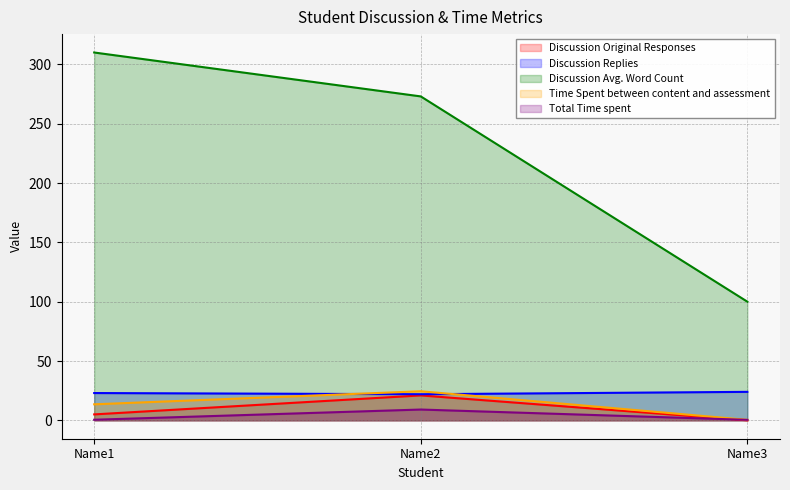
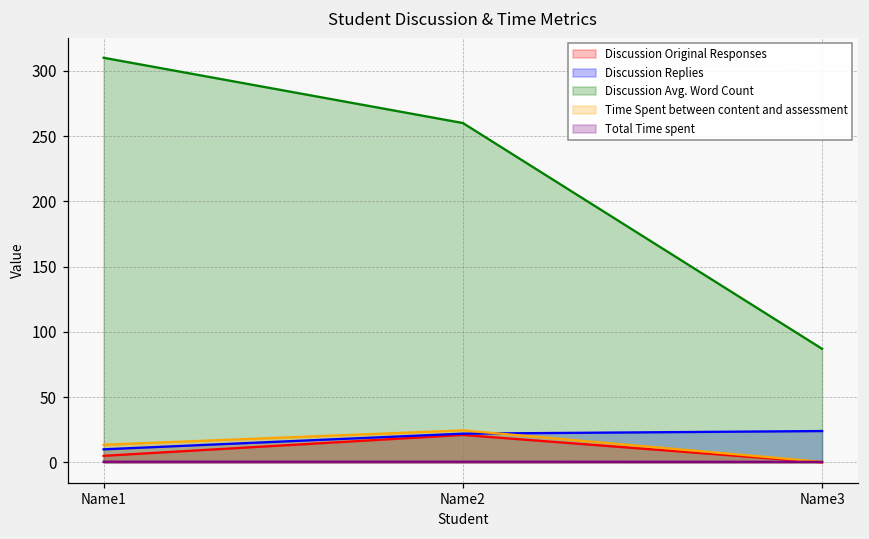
Discussion Replies, Name1: 23 -> 10
Discussion Avg. Word Count, Name2: 273 -> 260
Total Time spent, Name2: 9 -> 1
Discussion Avg. Word Count, Name3: 100 -> 87
